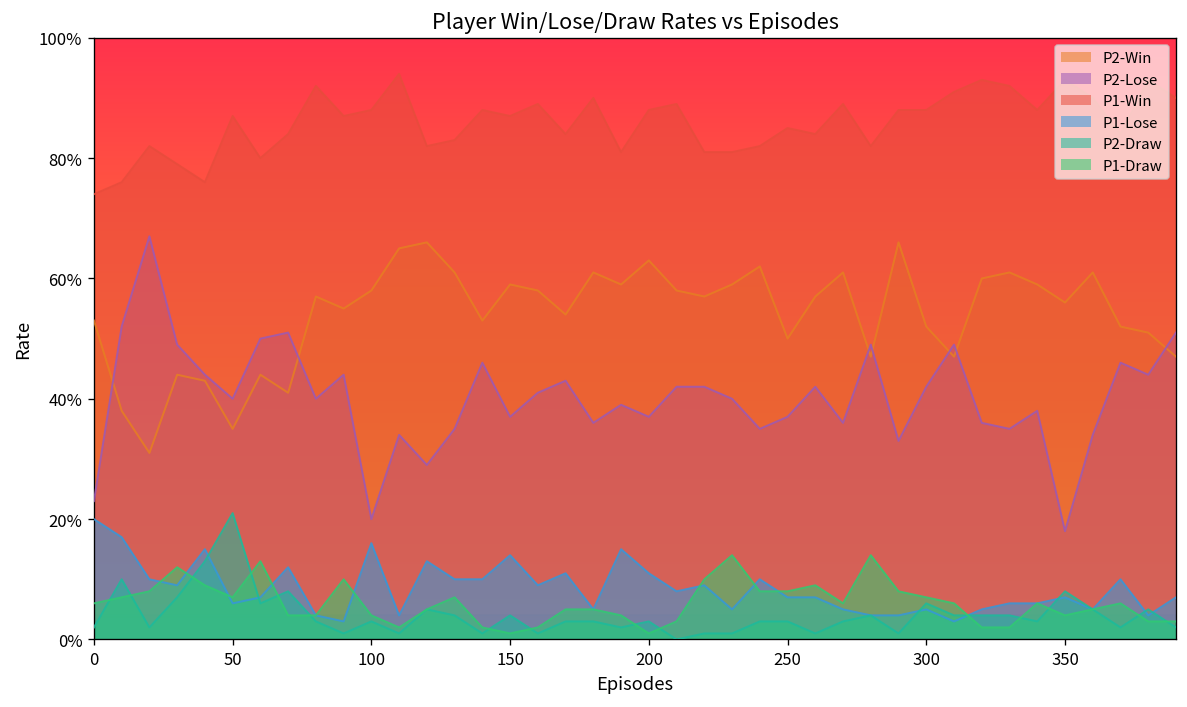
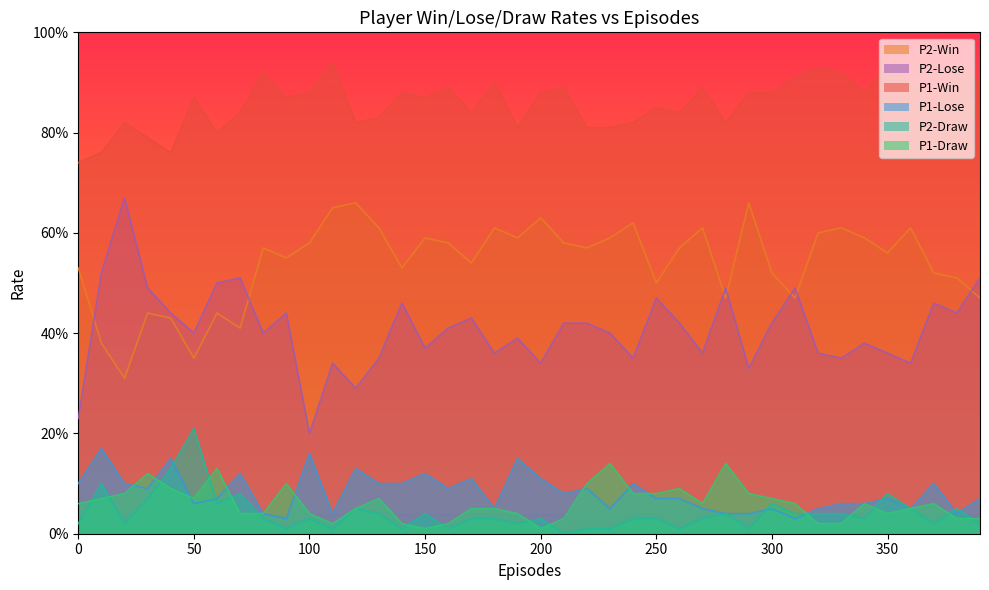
P1-Lose, 0: 20% -> 10%
P1-Lose, 150: 14% -> 12%
P2-Lose, 200: 37% -> 34%
P2-Lose, 250: 37% -> 47%
P2-Lose, 350: 18% -> 36%
